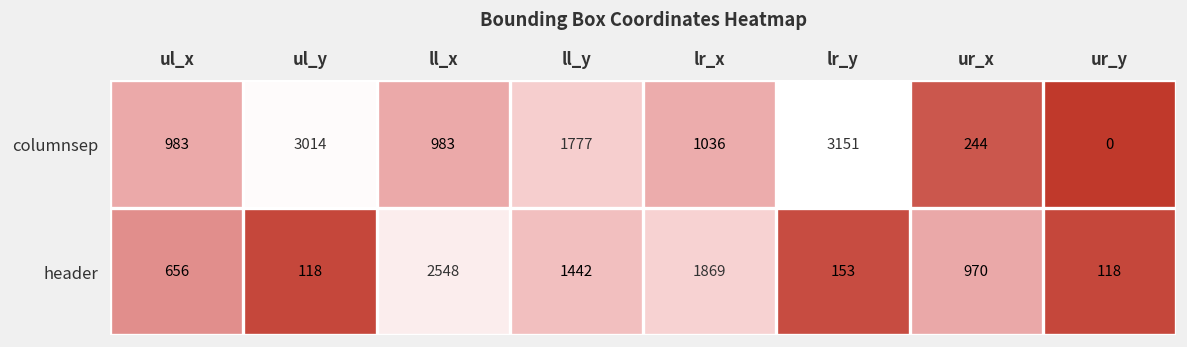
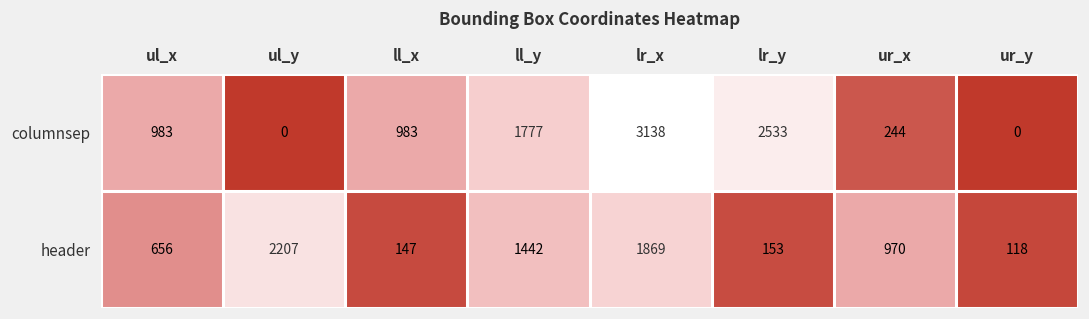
columnsep, ul_y: 3014 -> 0
columnsep, lr_x: 1036 -> 3138
columnsep, lr_y: 3151 -> 2533
header, ul_y: 118 -> 2207
header, ll_x: 2548 -> 147
